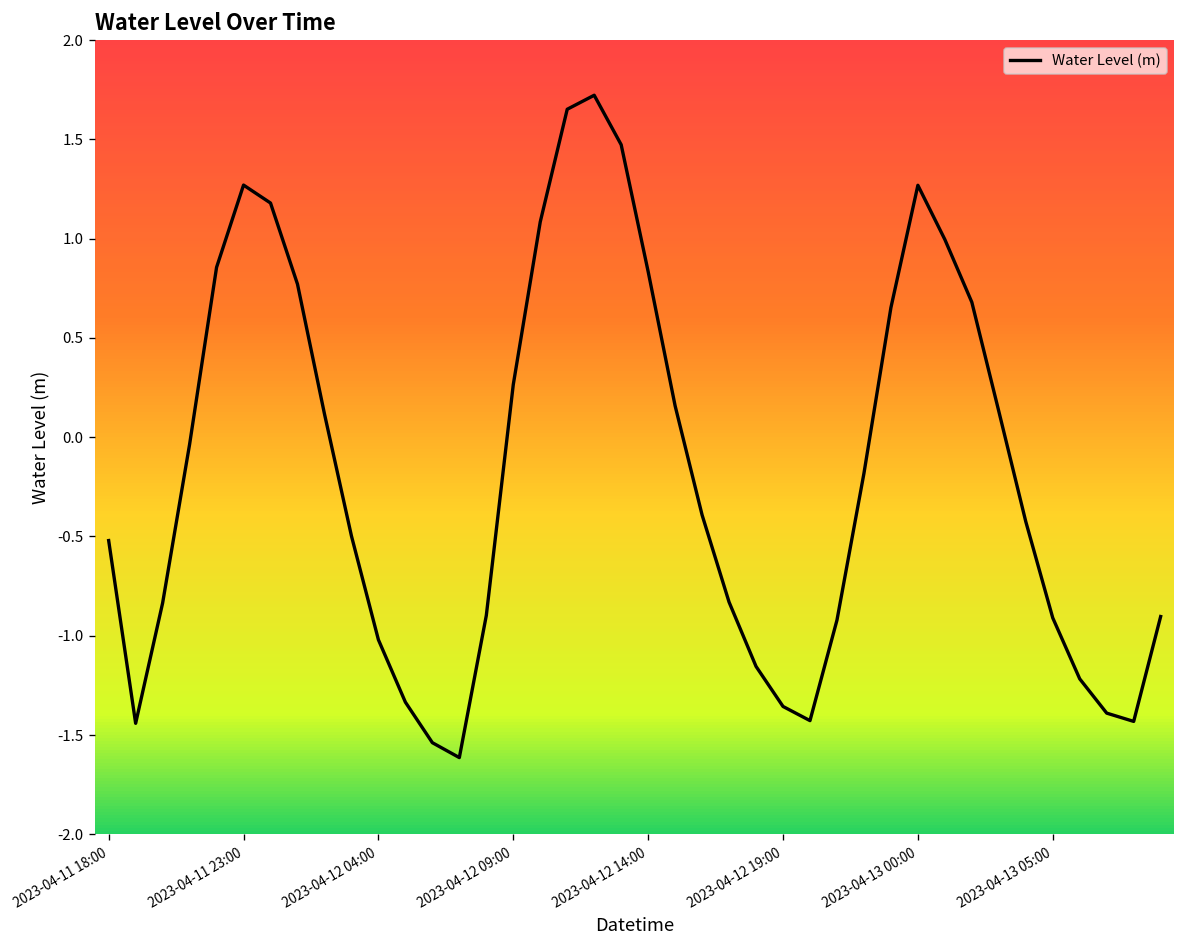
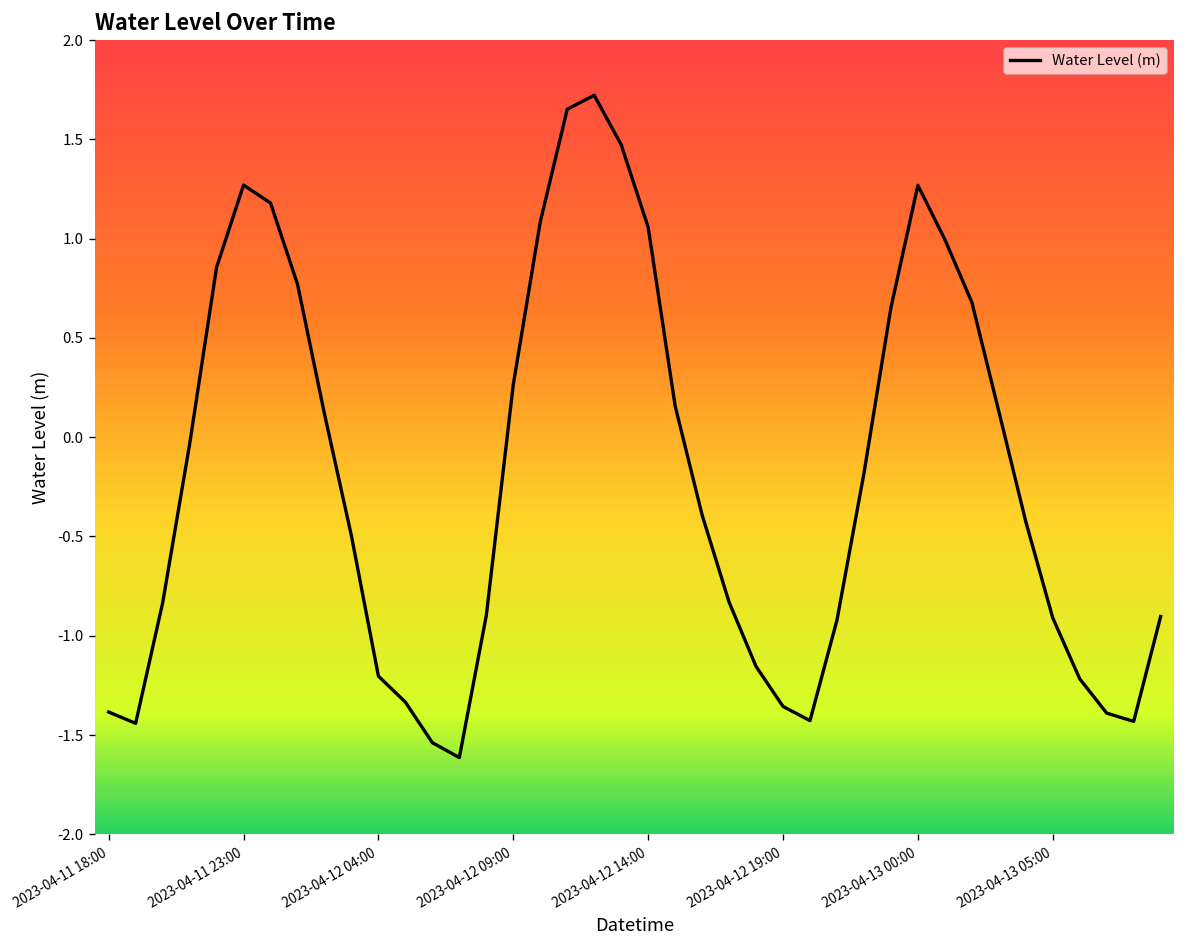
2023-04-11 18:00: -0.52 -> -1.38
2023-04-12 04:00: -1.02 -> -1.20
2023-04-12 14:00: 0.83 -> 1.06
